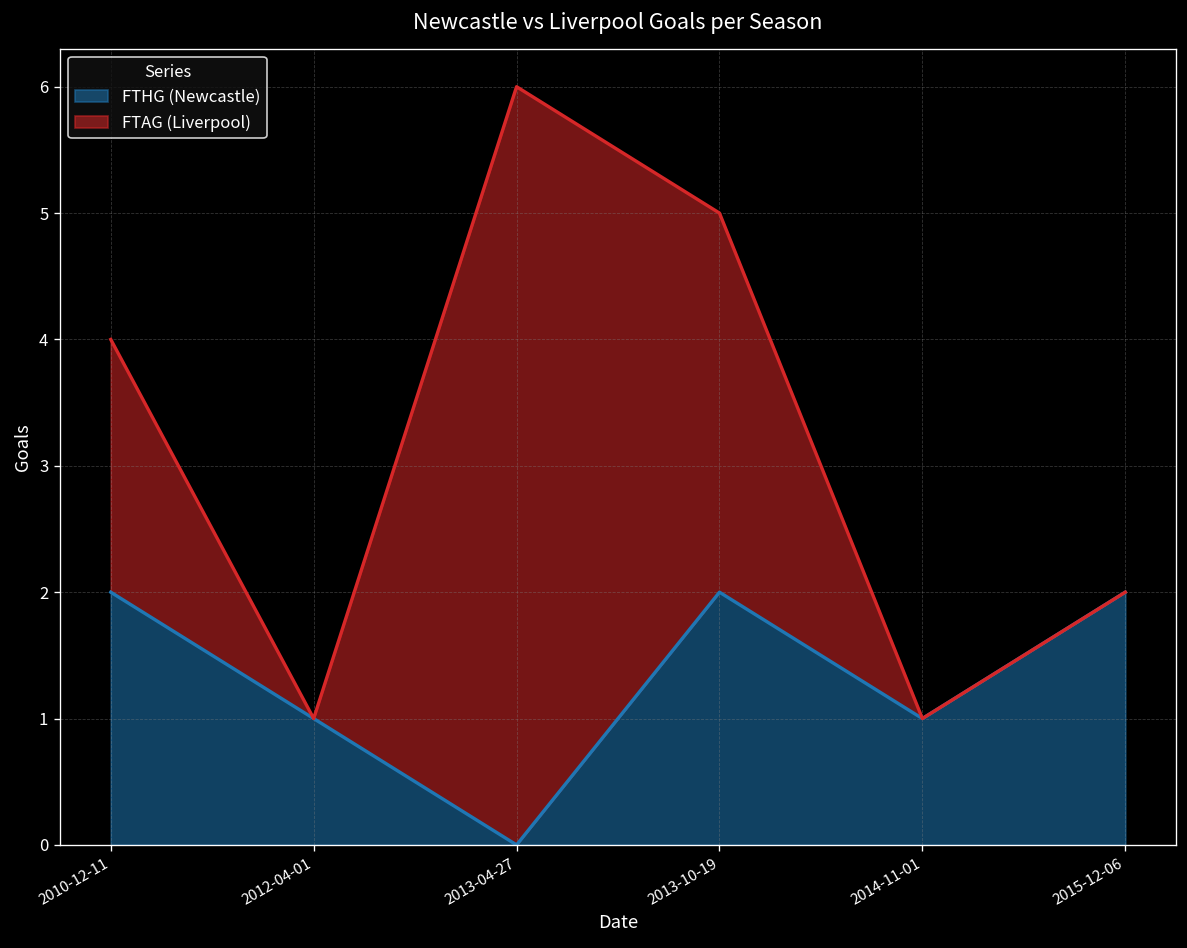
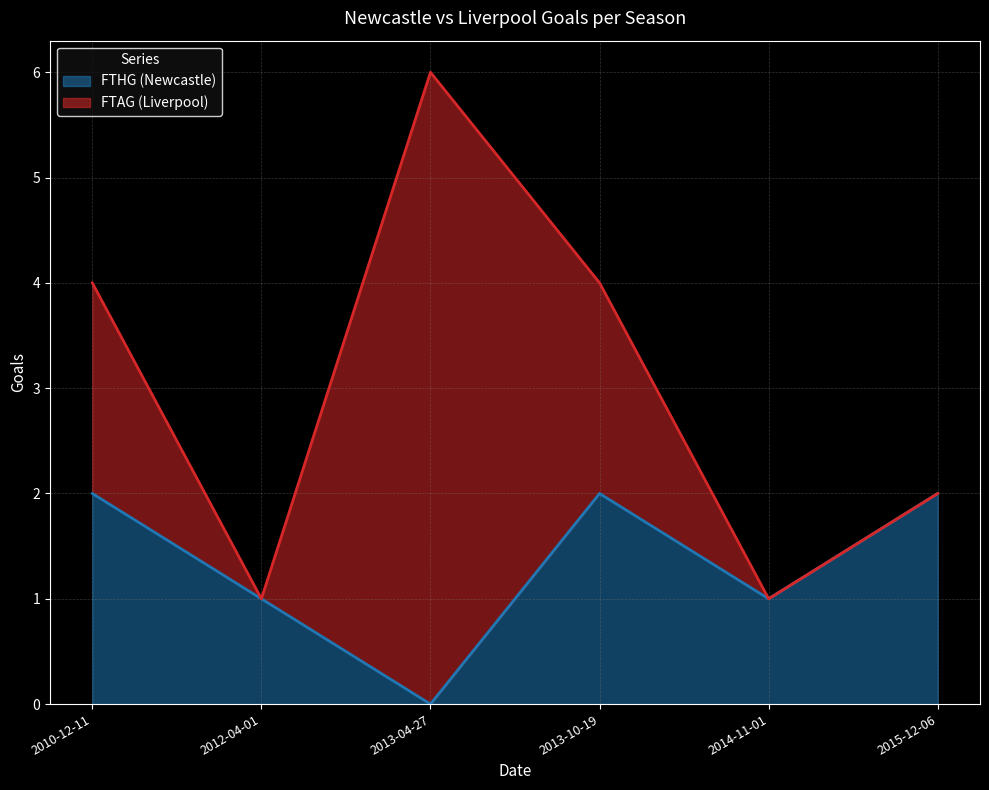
FTAG (Liverpool), 2013-10-19: 3 -> 2
